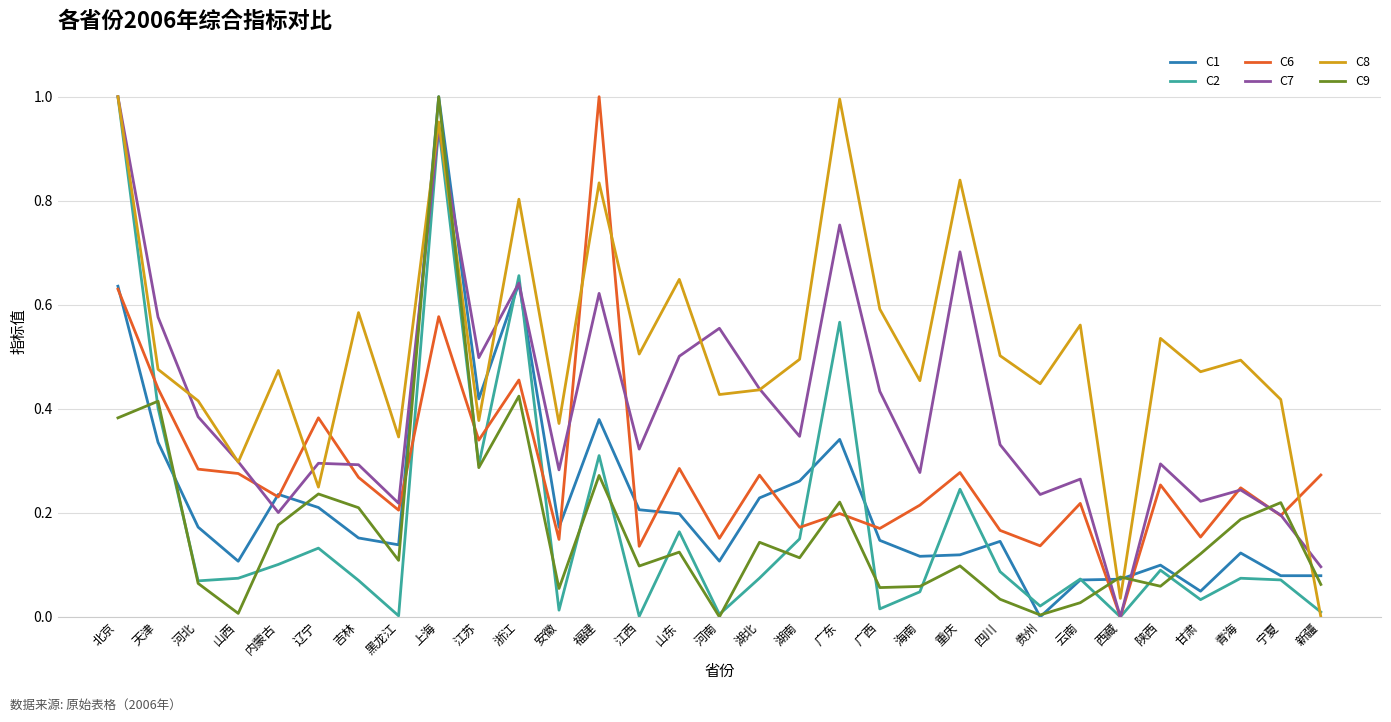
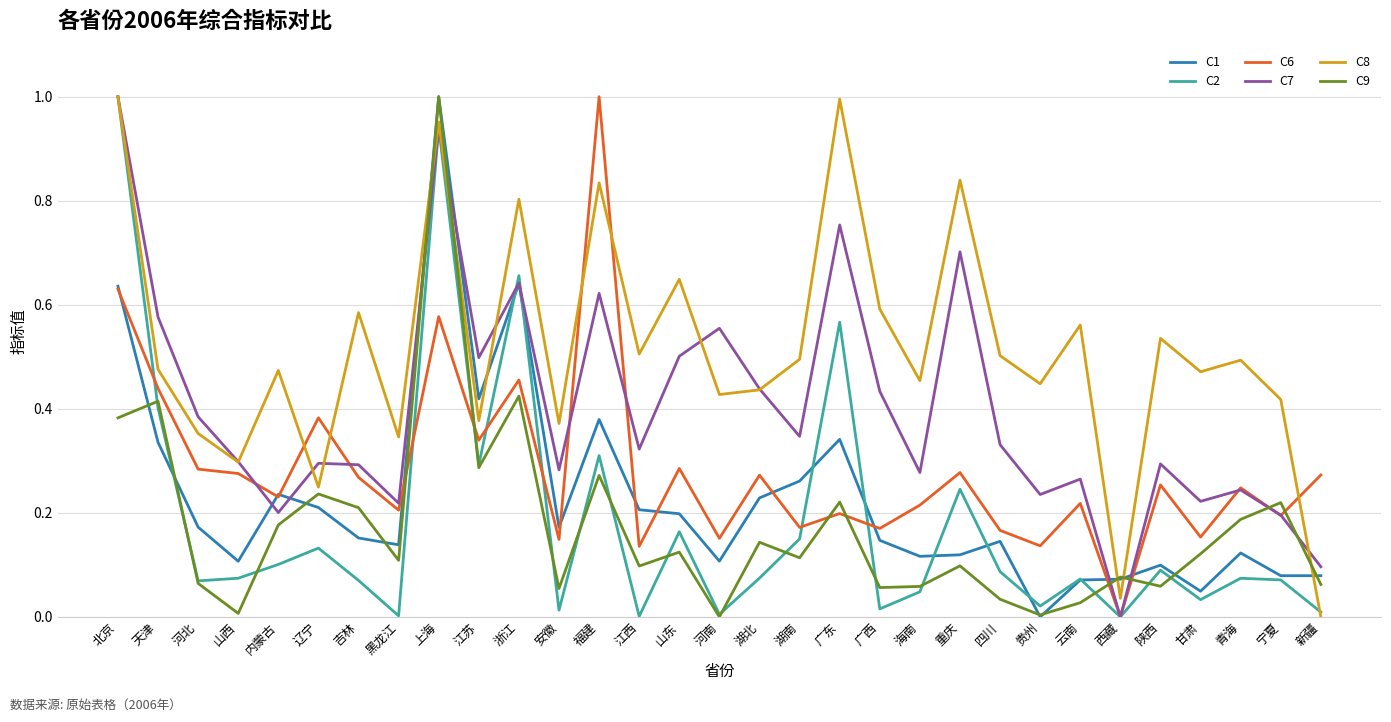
C8, 河北: 0.42 -> 0.35
